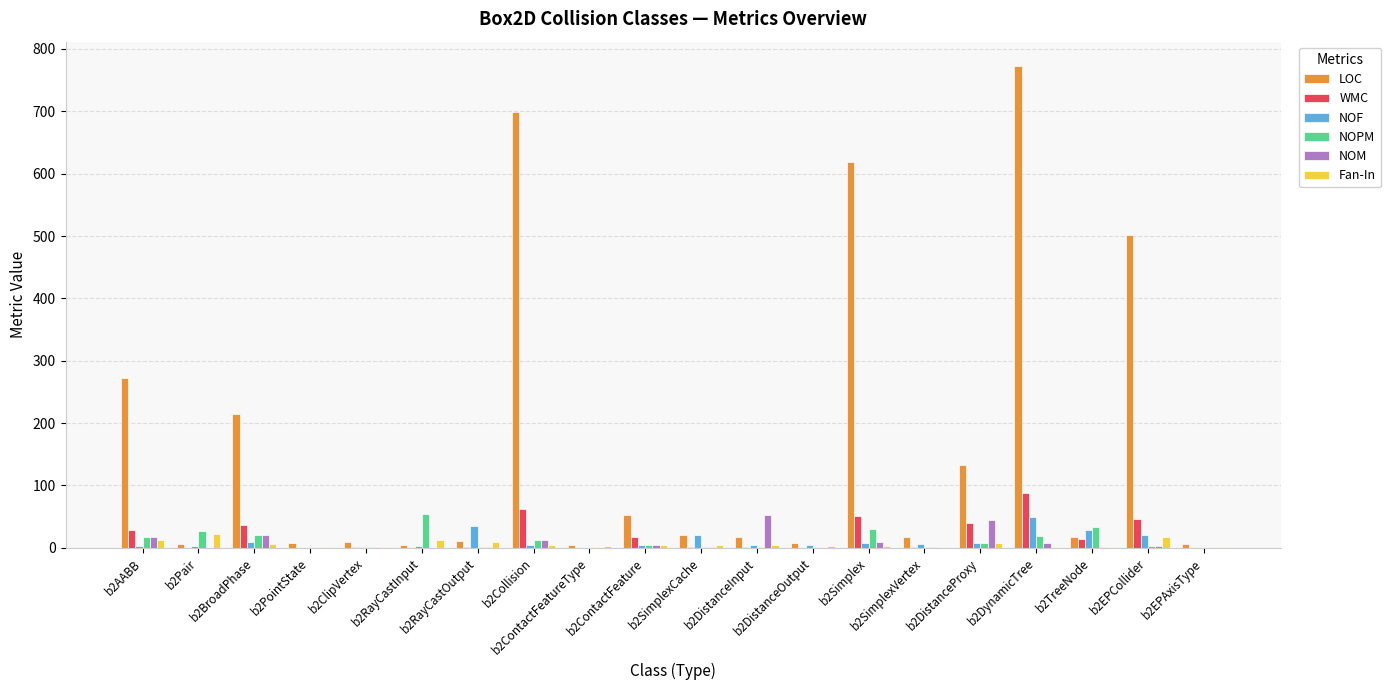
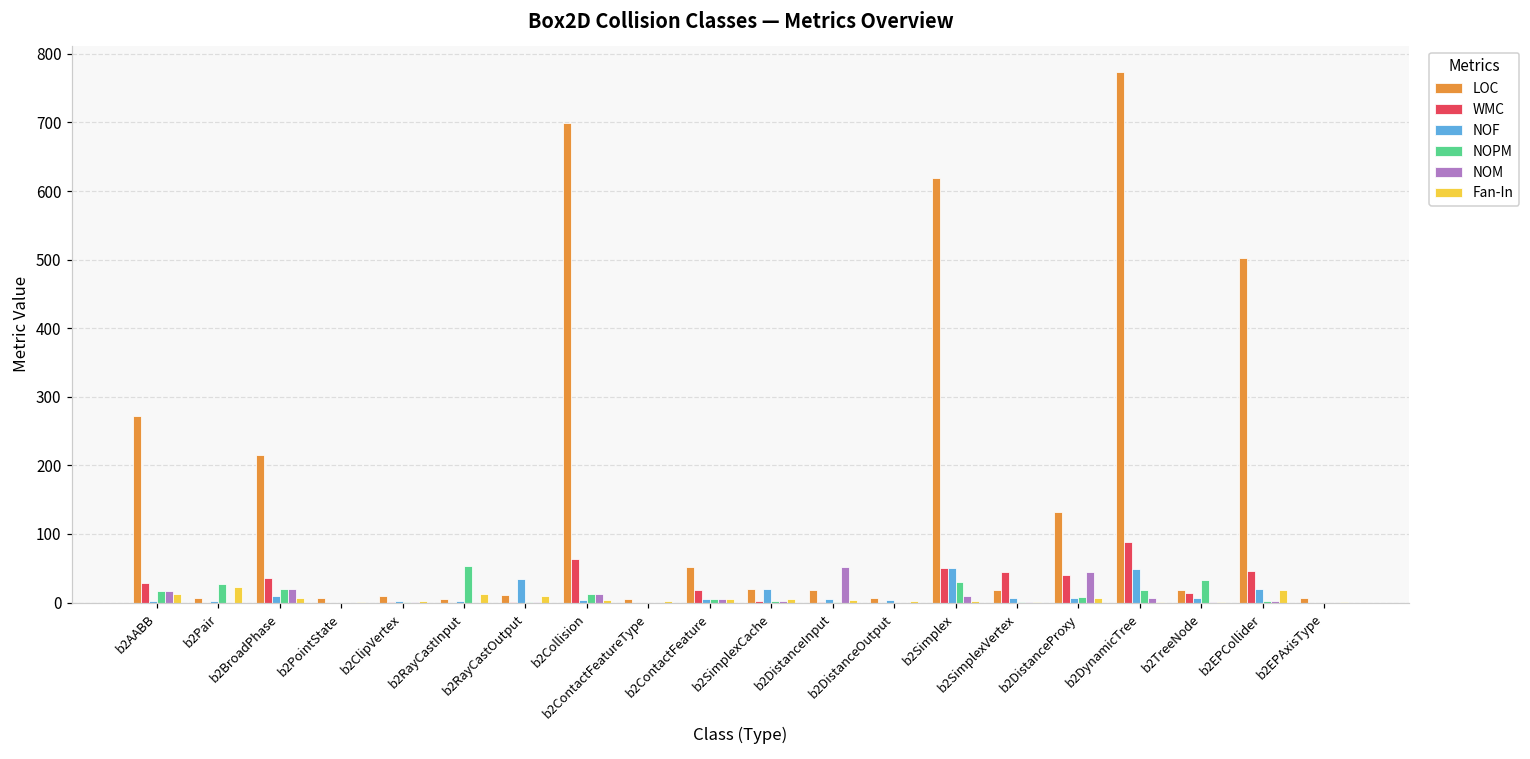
NOF, b2Simplex: 10 -> 50
WMC, b2SimplexVertex: 0 -> 40
NOF, b2TreeNode: 30 -> 10
